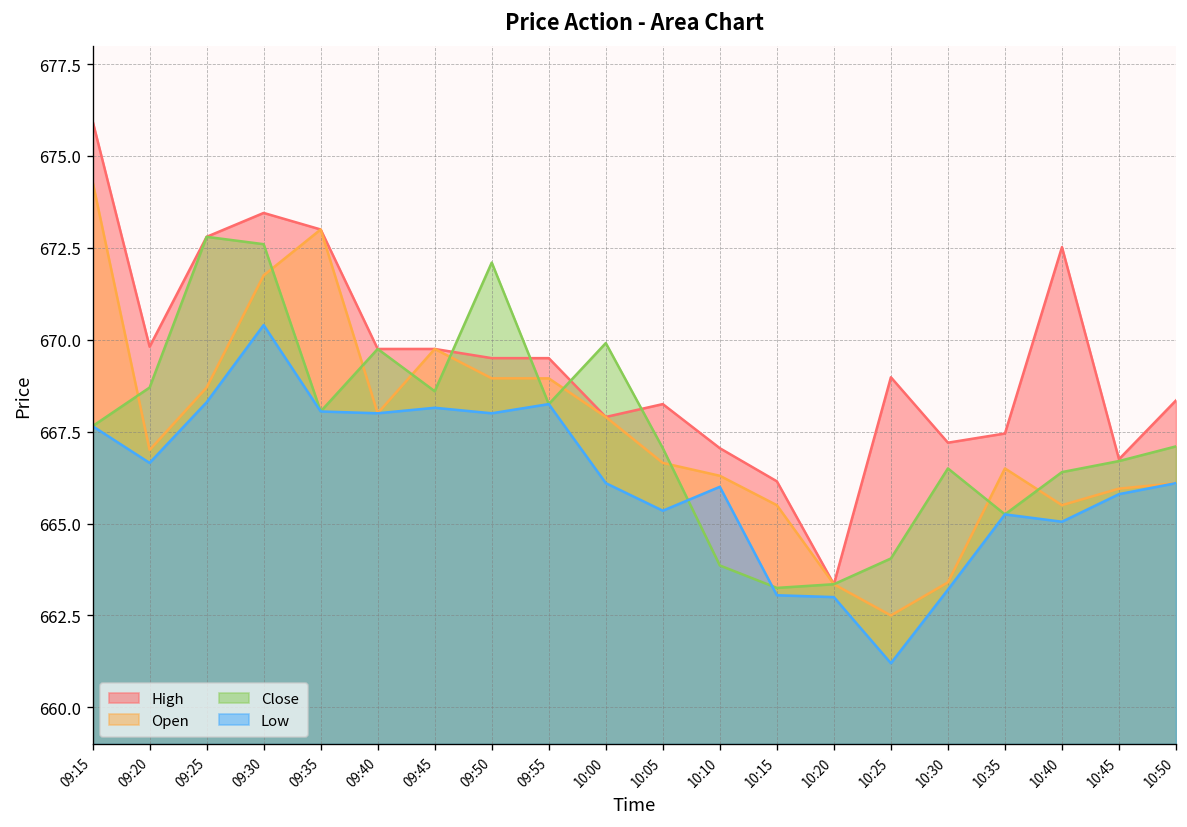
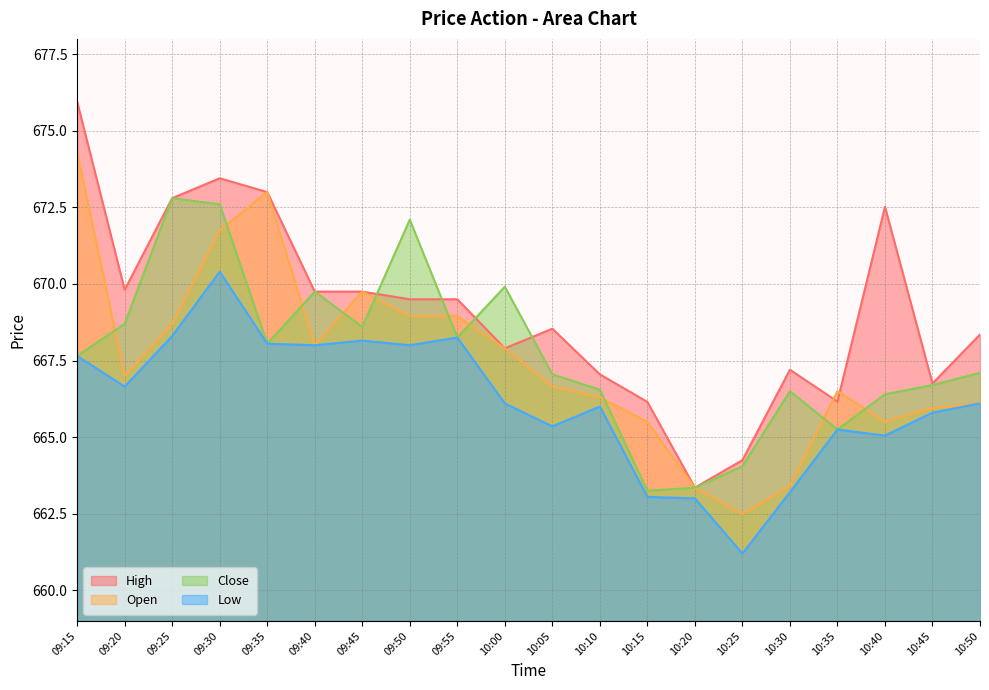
High, 10:05: 668.3 -> 668.5
Close, 10:10: 663.9 -> 666.6
High, 10:25: 669.0 -> 664.3
High, 10:35: 667.5 -> 666.2
